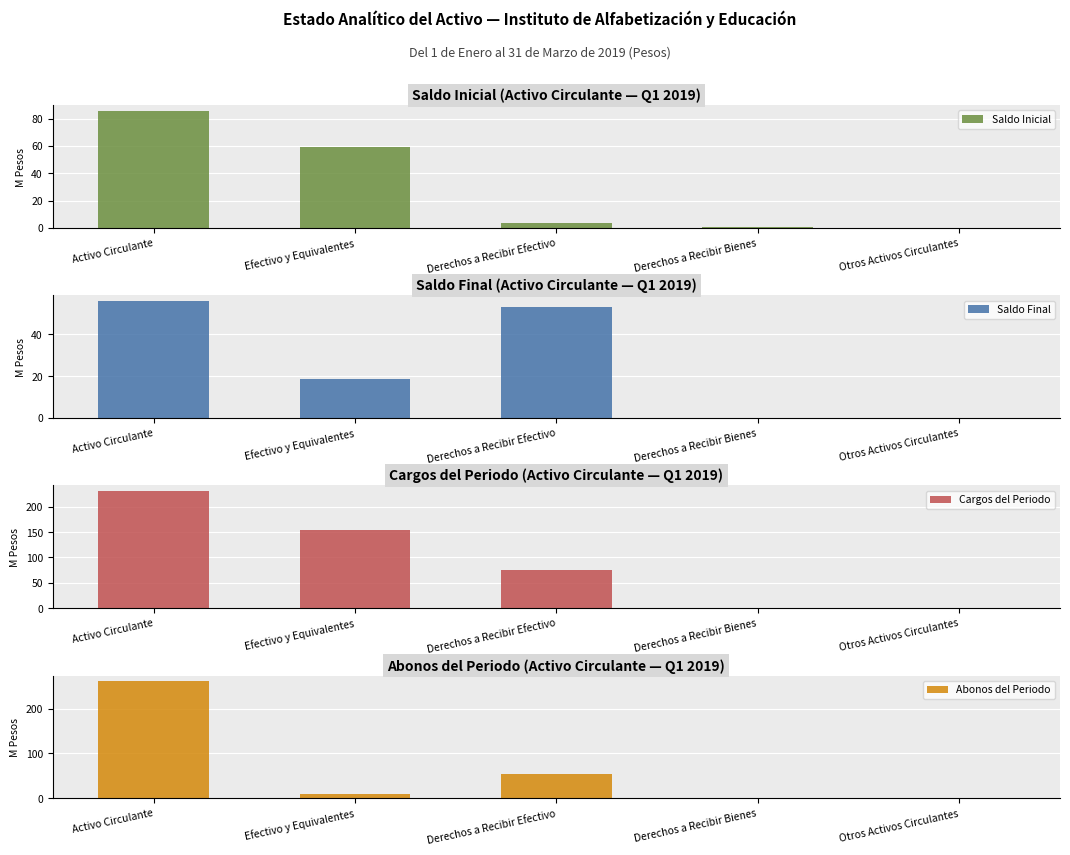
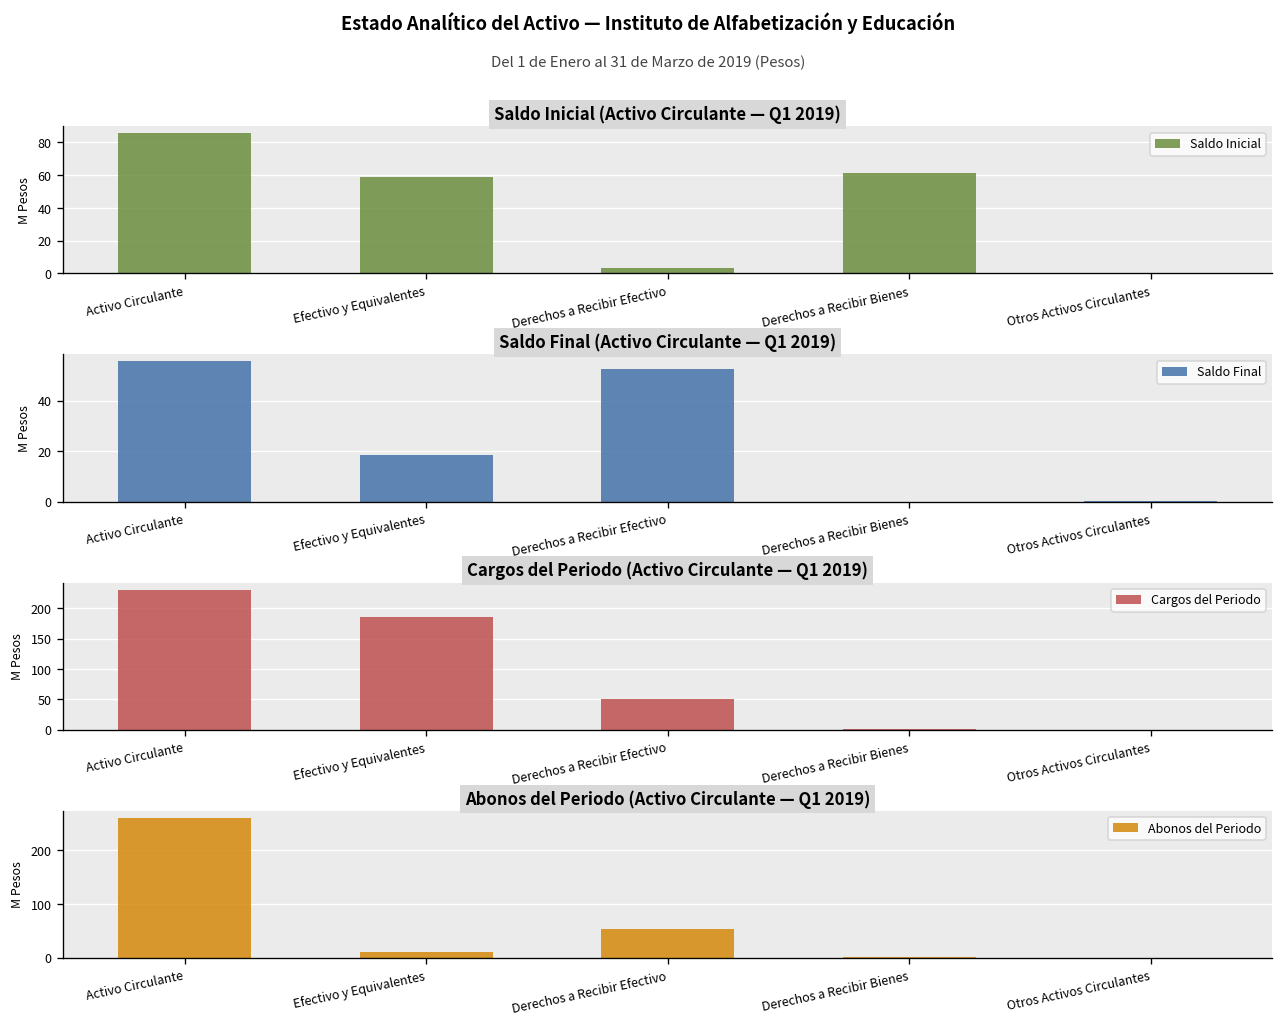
Saldo Inicial (Activo Circulante — Q1 2019), Derechos a Recibir Bienes: 1 -> 61
Cargos del Periodo (Activo Circulante — Q1 2019), Efectivo y Equivalentes: 150 -> 180
Cargos del Periodo (Activo Circulante — Q1 2019), Derechos a Recibir Efectivo: 80 -> 50
